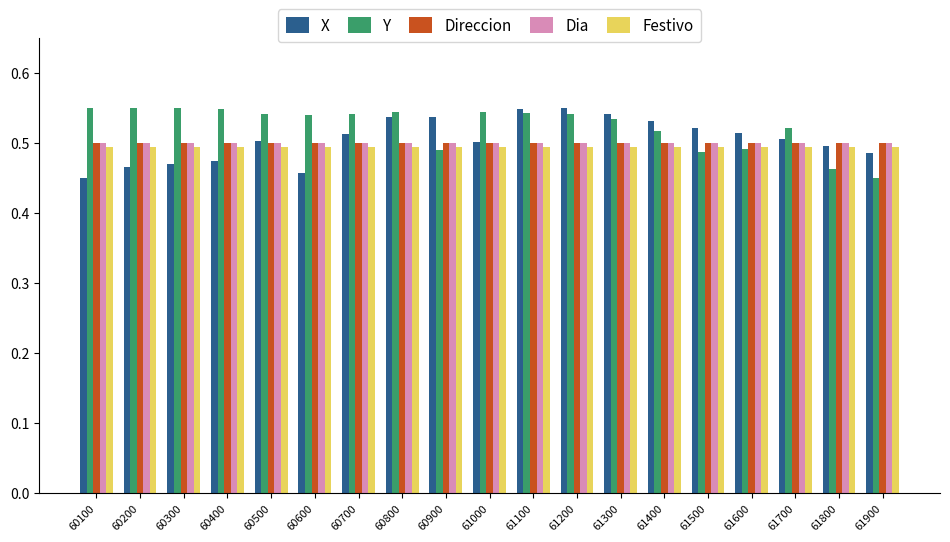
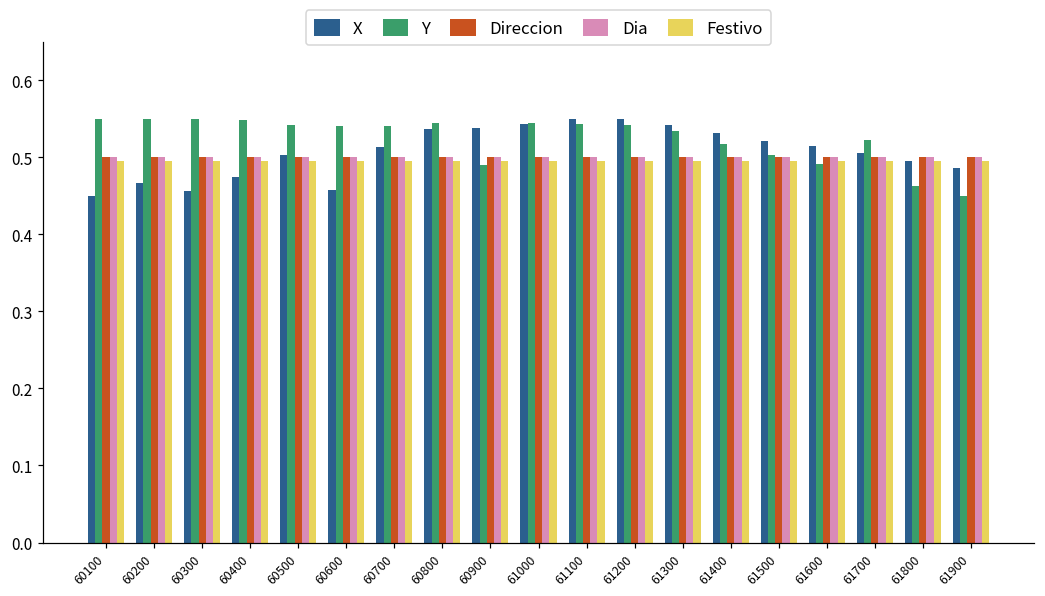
X, 60300: 0.47 -> 0.46
X, 61000: 0.50 -> 0.54
Y, 61500: 0.49 -> 0.50
